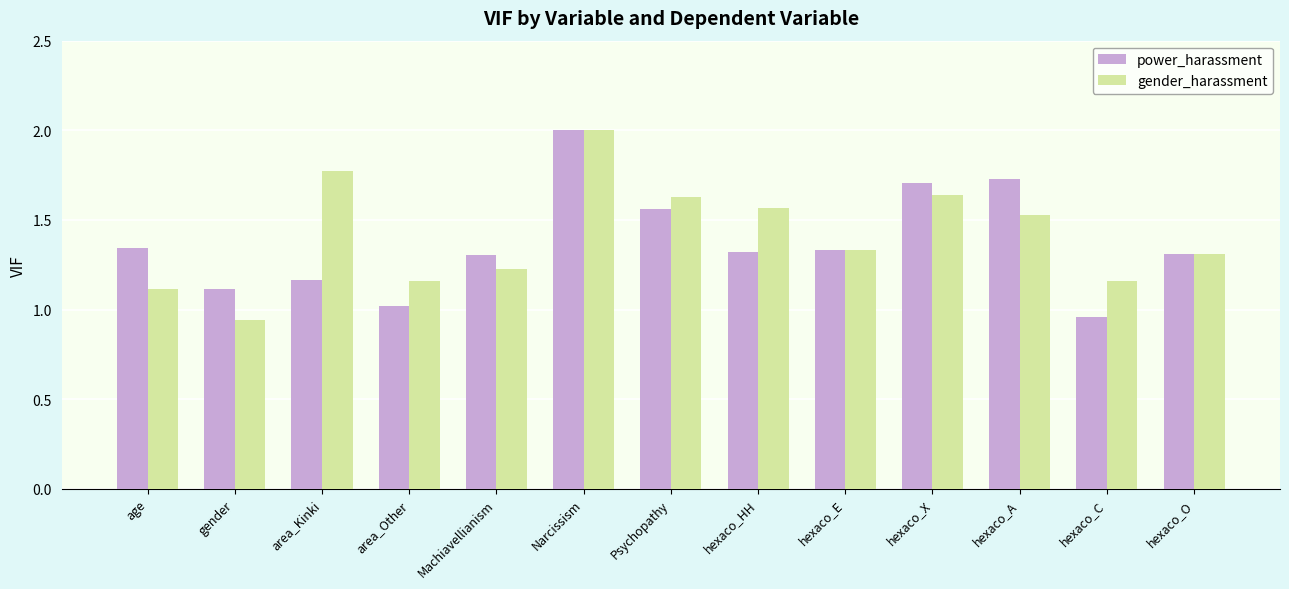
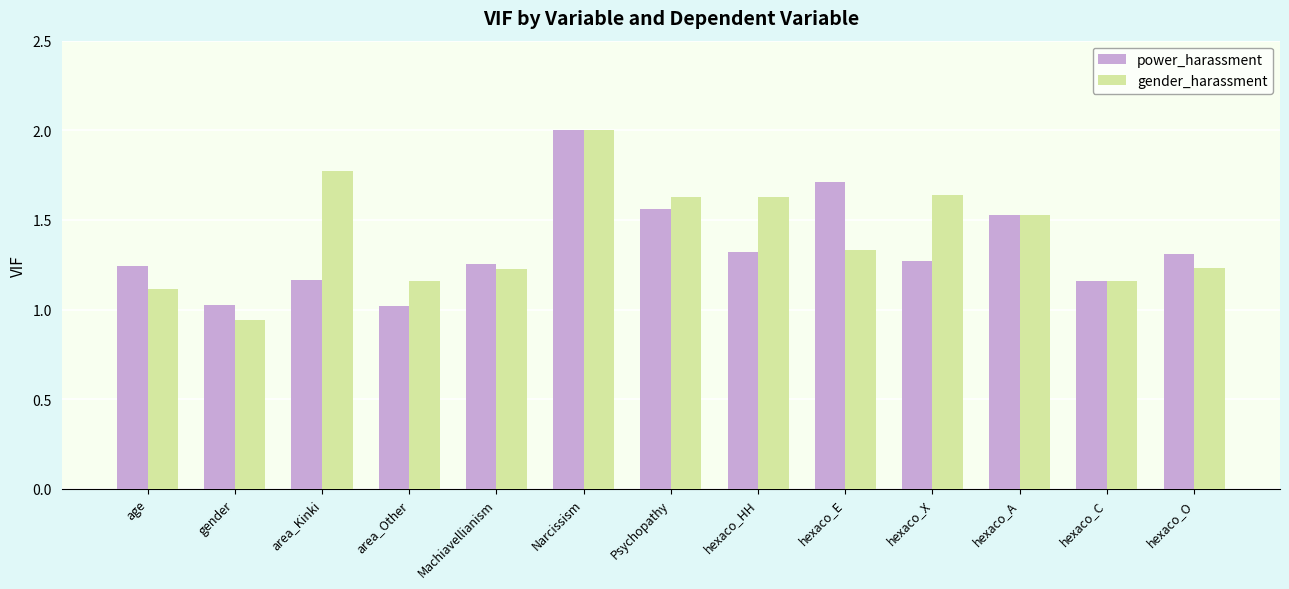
power_harassment, age: 1.34 -> 1.24
power_harassment, gender: 1.11 -> 1.03
power_harassment, Machiavellianism: 1.31 -> 1.25
gender_harassment, hexaco_HH: 1.57 -> 1.63
power_harassment, hexaco_E: 1.33 -> 1.71
power_harassment, hexaco_X: 1.70 -> 1.27
power_harassment, hexaco_A: 1.73 -> 1.53
power_harassment, hexaco_C: 0.96 -> 1.16
gender_harassment, hexaco_O: 1.31 -> 1.23
